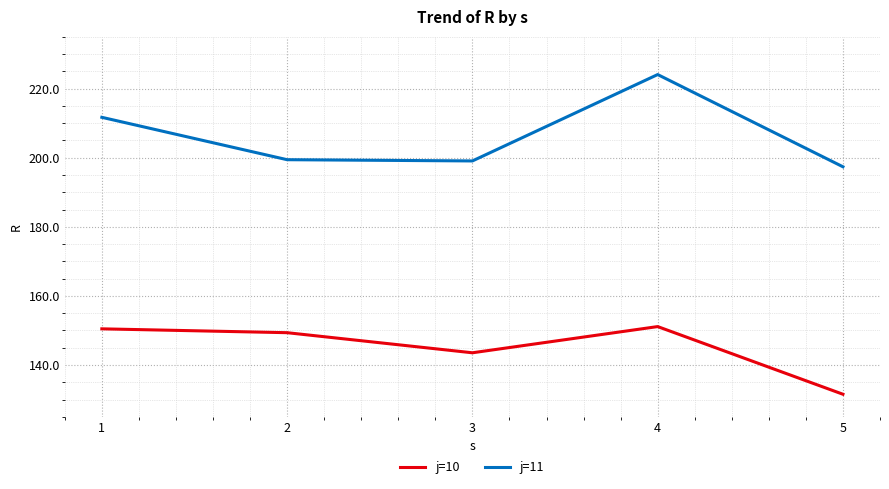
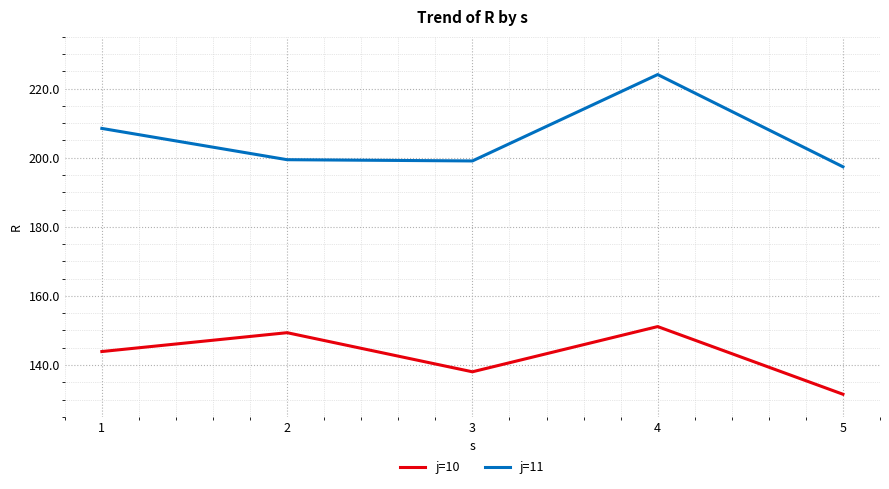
j=10, 1: 150 -> 144
j=11, 1: 212 -> 208
j=10, 3: 144 -> 138
